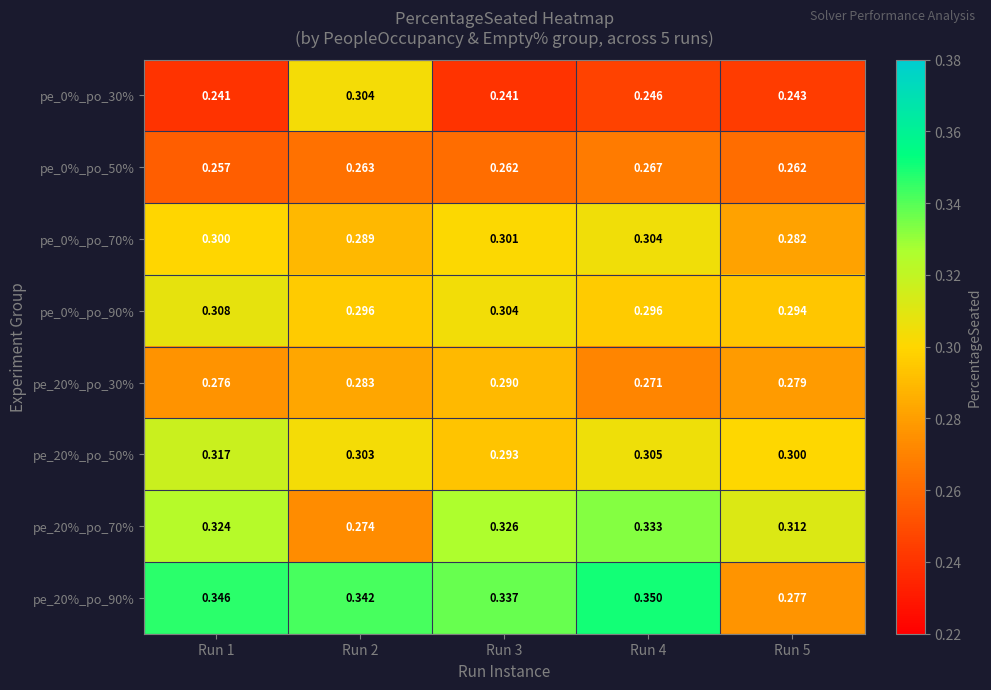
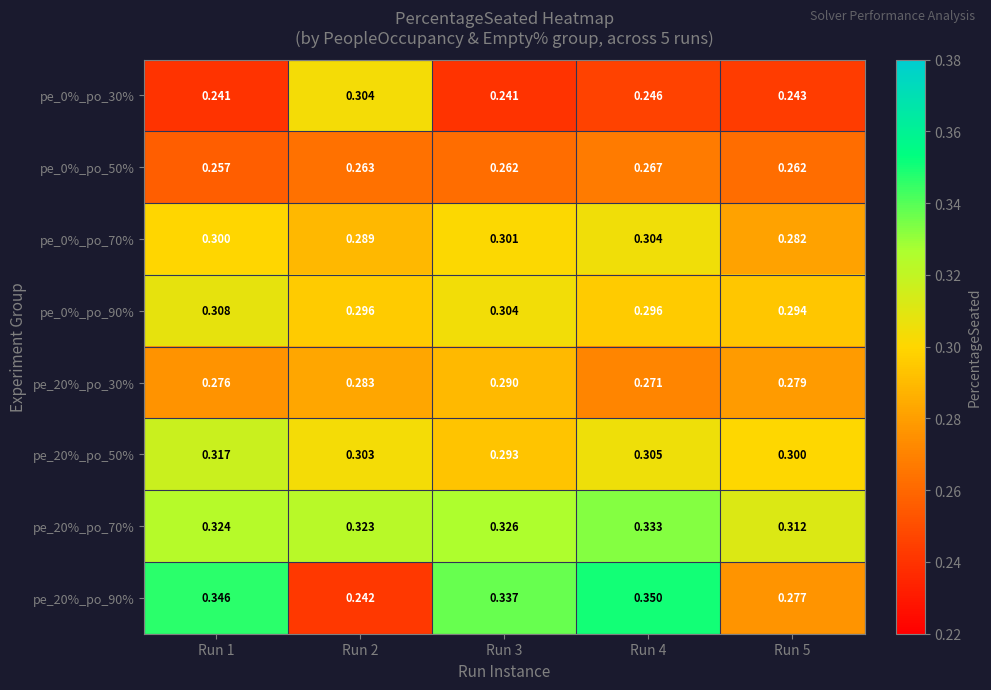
pe_20%_po_70%, Run 2: 0.274 -> 0.323
pe_20%_po_90%, Run 2: 0.342 -> 0.242
